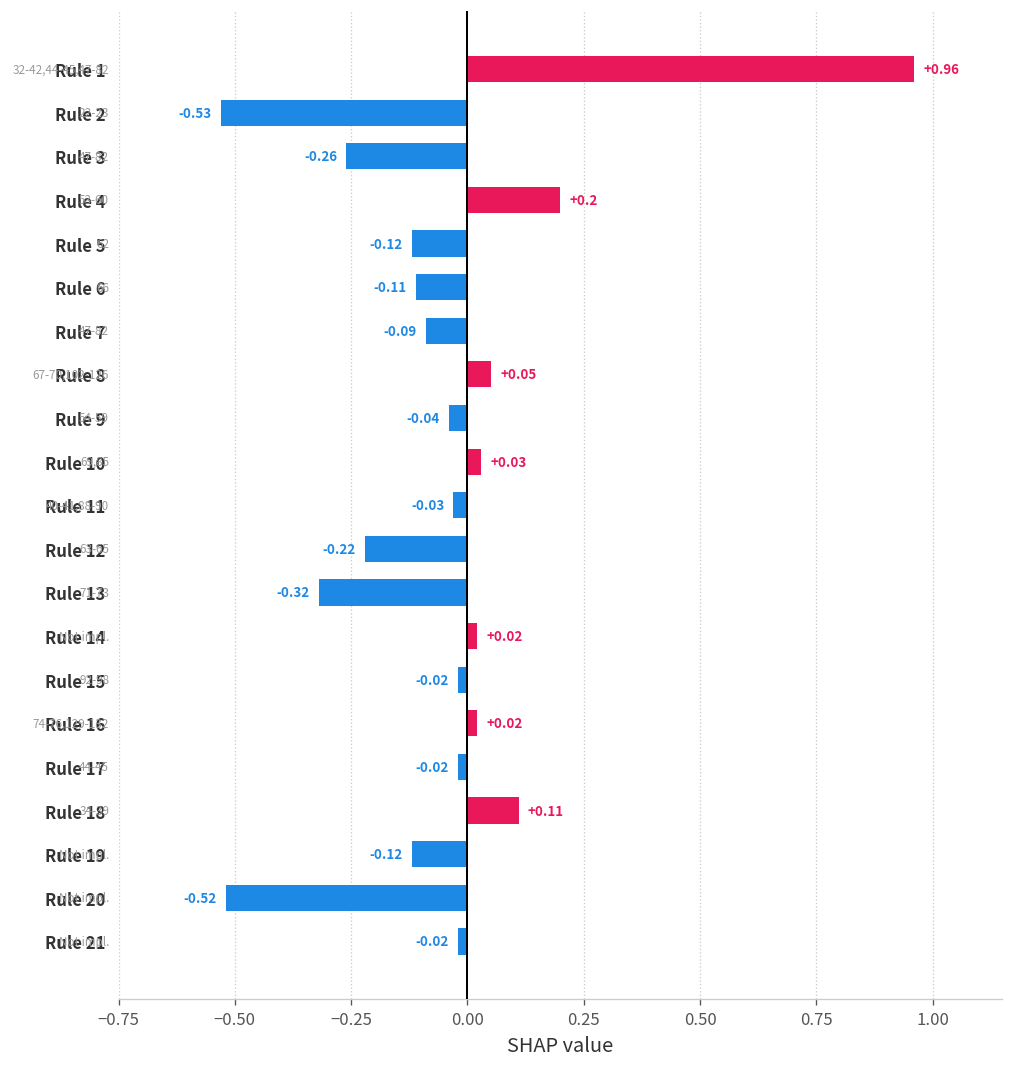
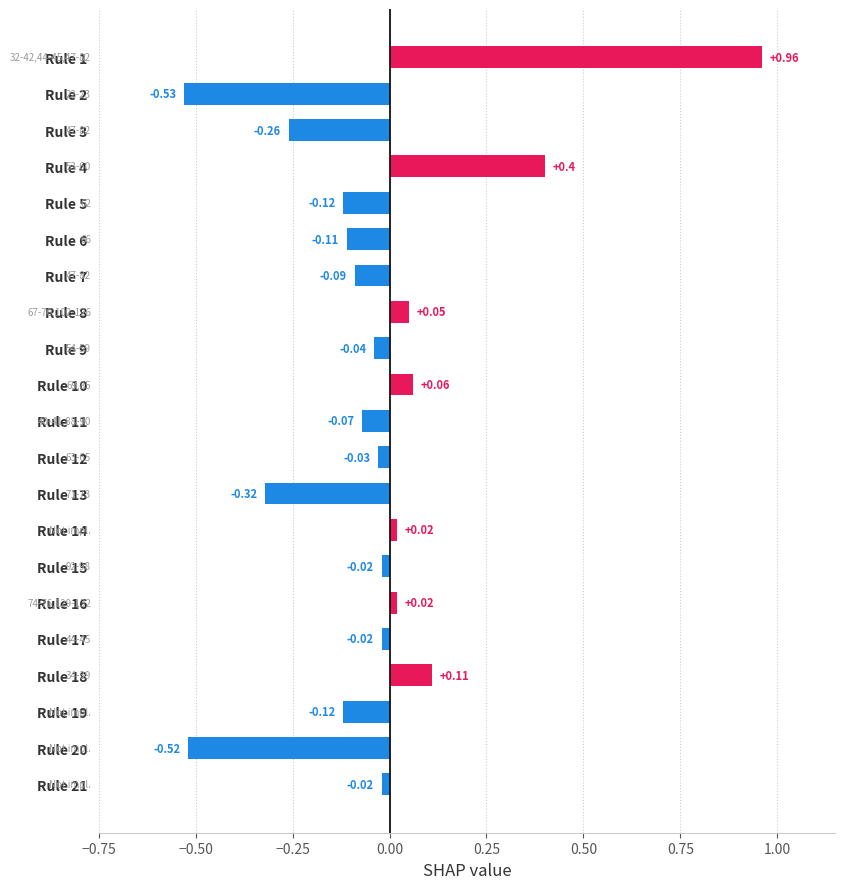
Rule 4: +0.2 -> +0.4
Rule 10: +0.03 -> +0.06
Rule 11: -0.03 -> -0.07
Rule 12: -0.22 -> -0.03
